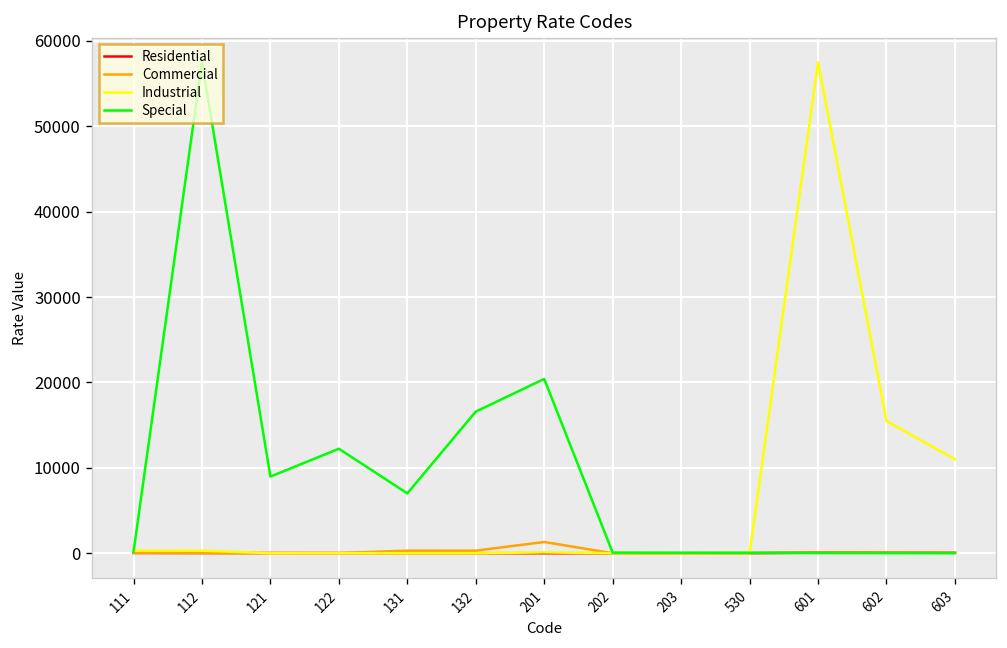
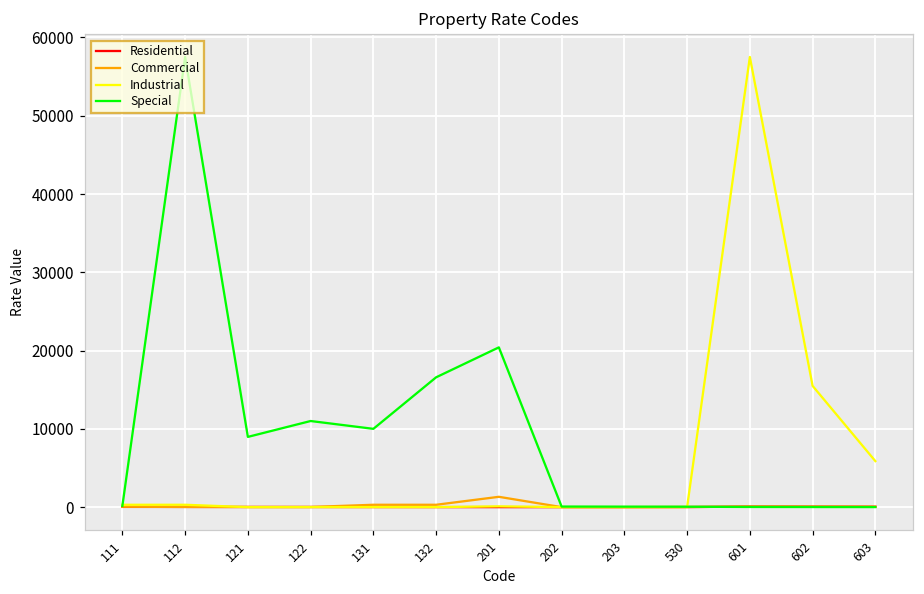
Special, 122: 12000 -> 11000
Special, 131: 7000 -> 10000
Industrial, 603: 11000 -> 6000
